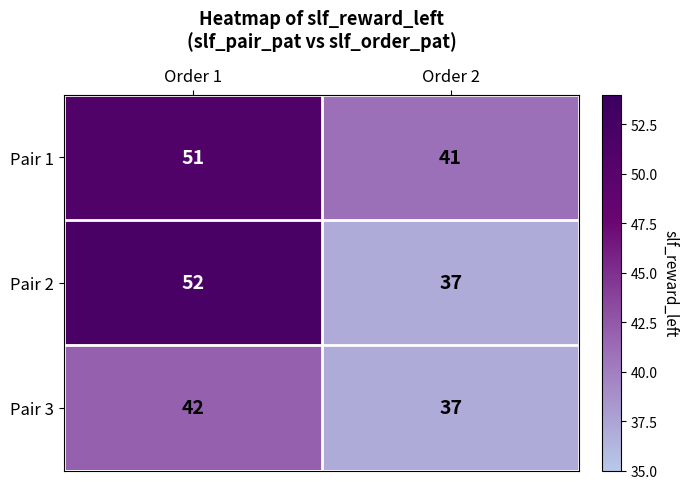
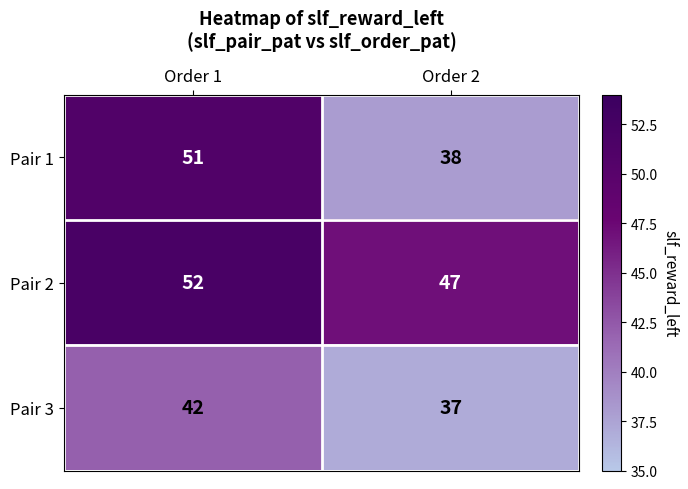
Pair 1, Order 2: 41 -> 38
Pair 2, Order 2: 37 -> 47
